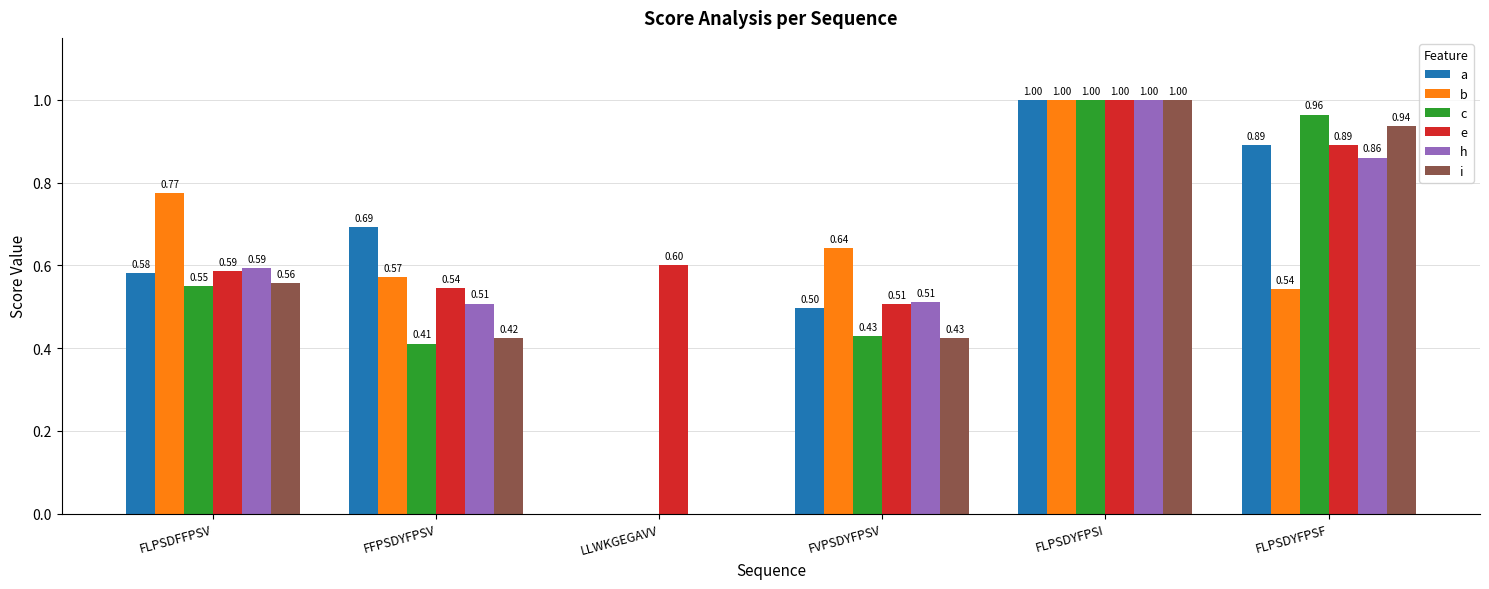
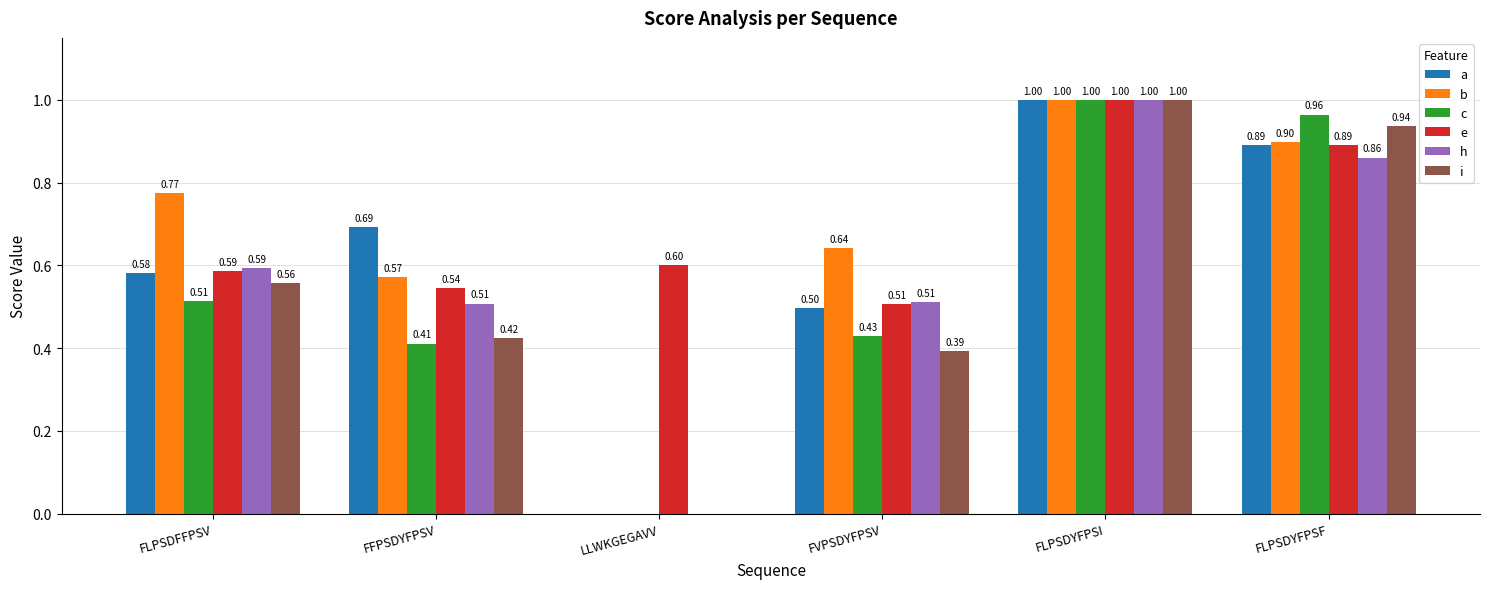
c, FLPSDFFPSV: 0.55 -> 0.51
i, FVPSDYFPSV: 0.43 -> 0.39
b, FLPSDYFPSF: 0.54 -> 0.90
